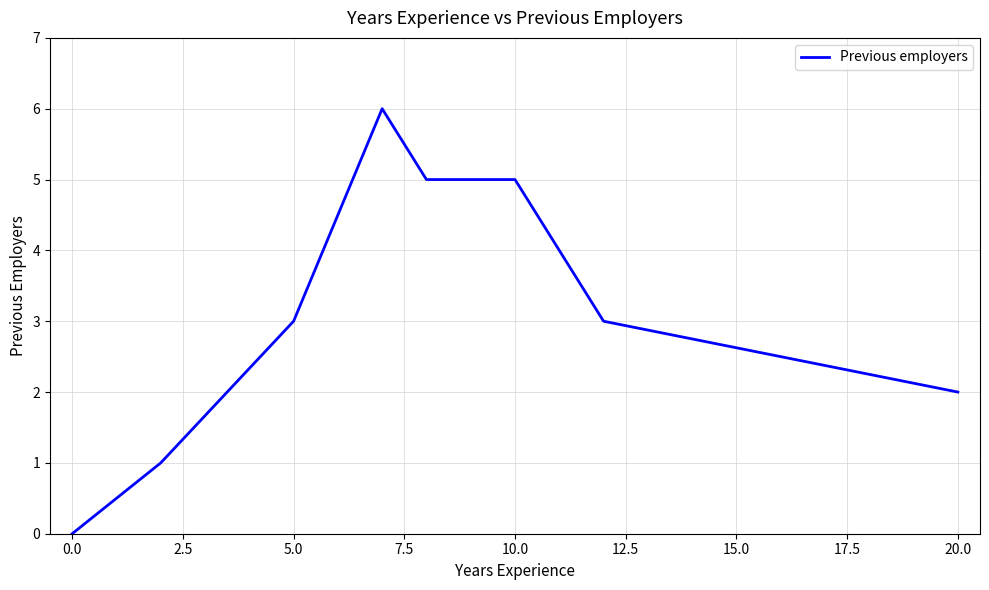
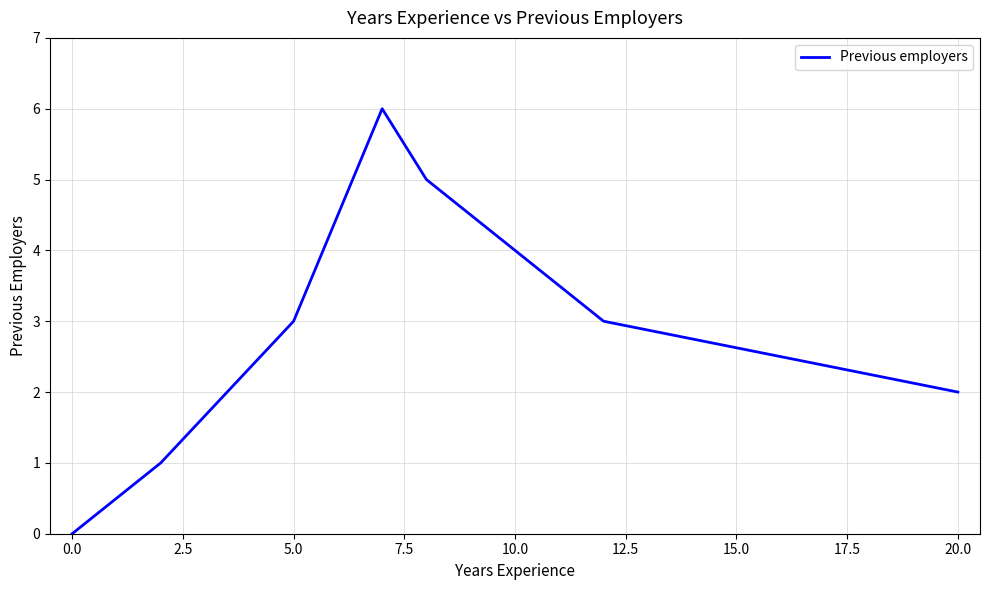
10.0: 5 -> 4
